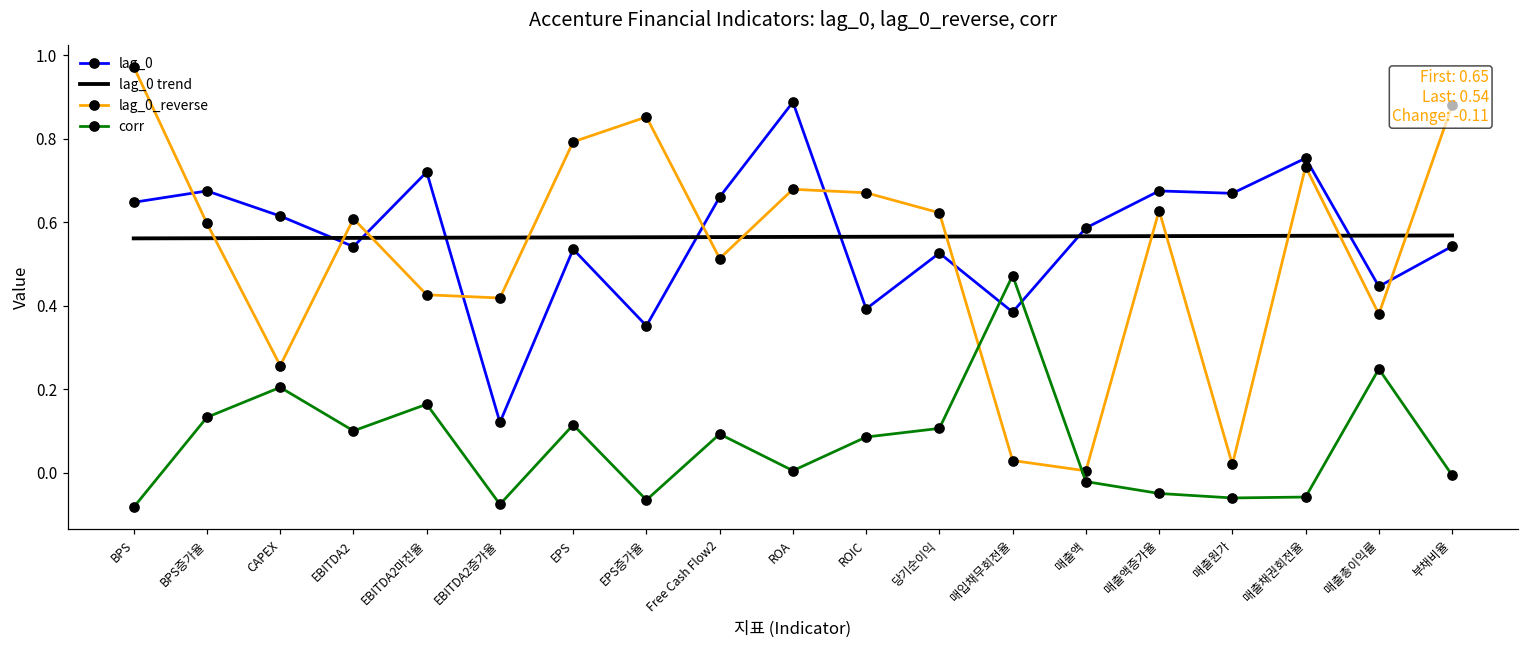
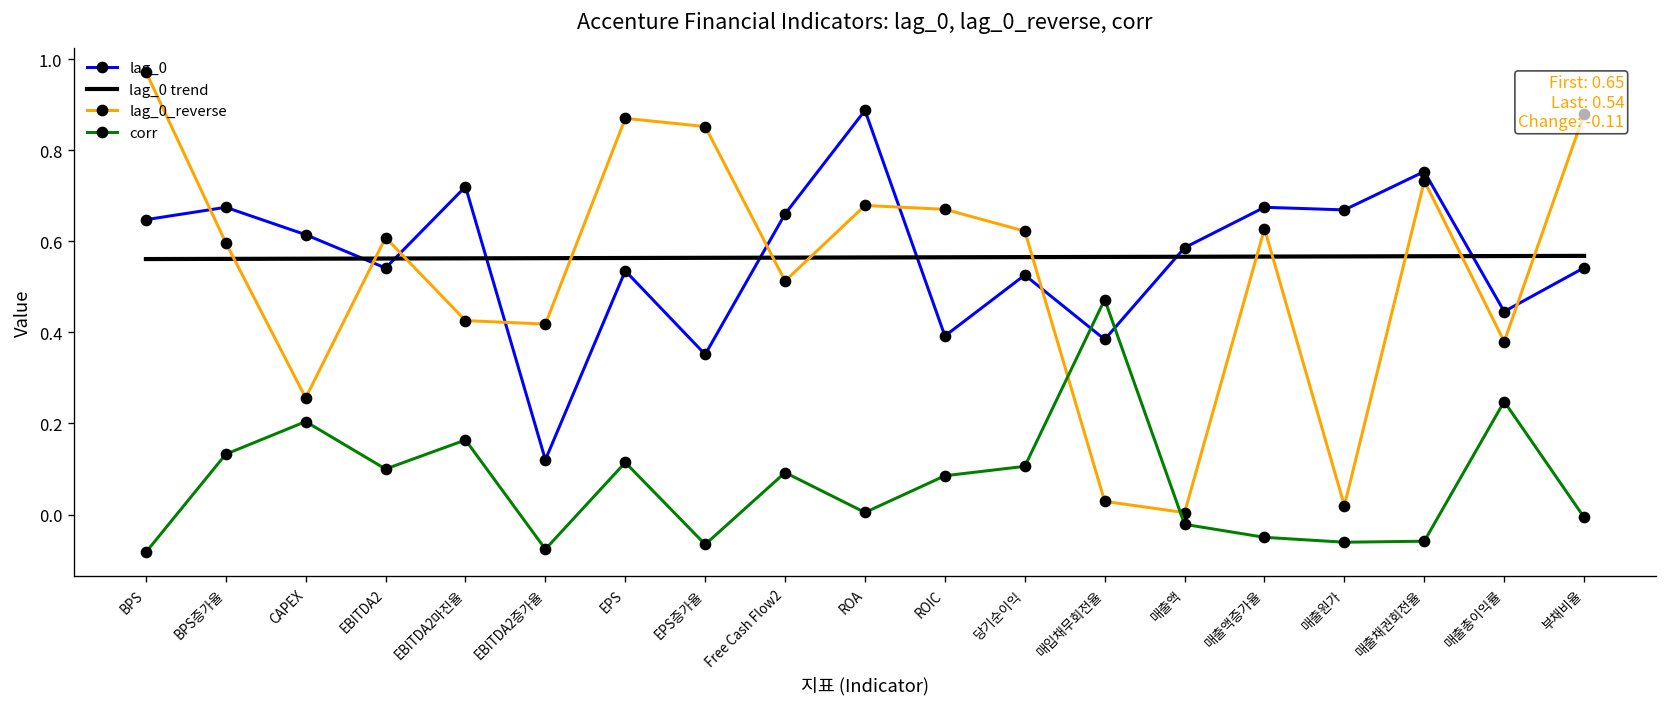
lag_0_reverse, EPS: 0.79 -> 0.87
